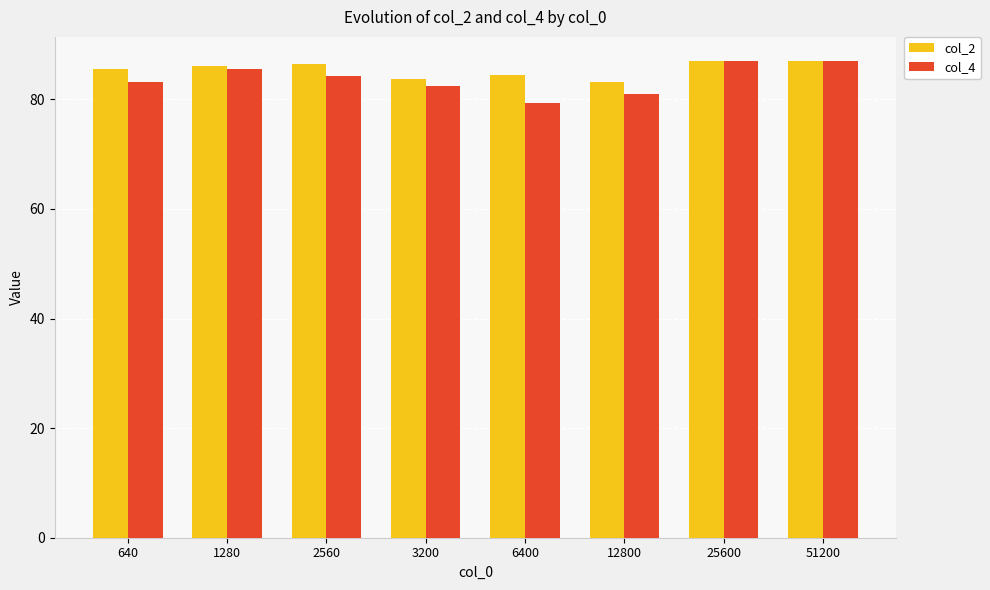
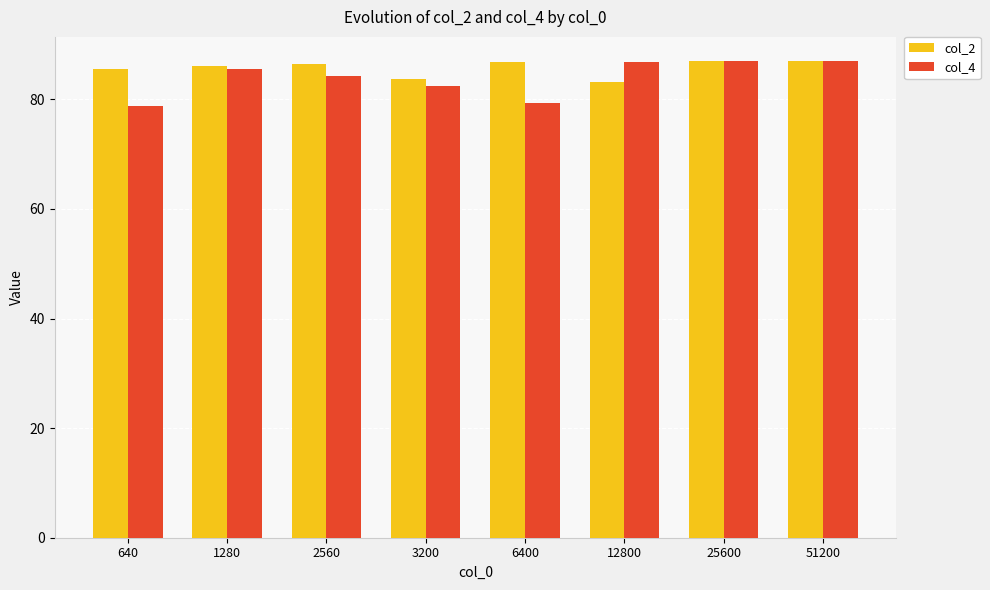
col_4, 640: 83 -> 79
col_2, 6400: 84 -> 87
col_4, 12800: 81 -> 87
